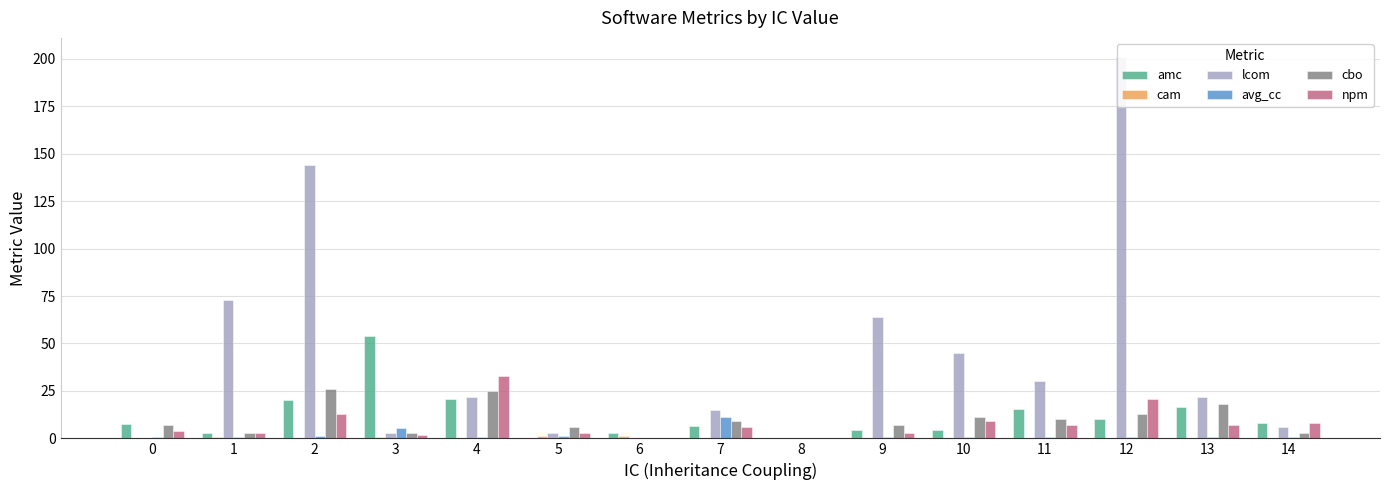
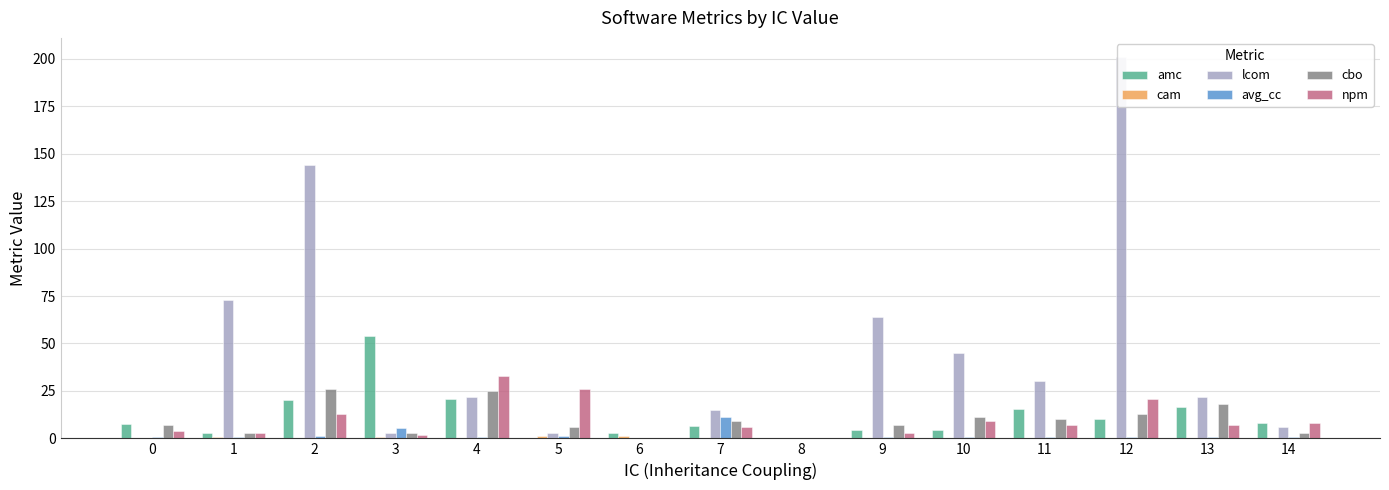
npm, 5: 3 -> 26
